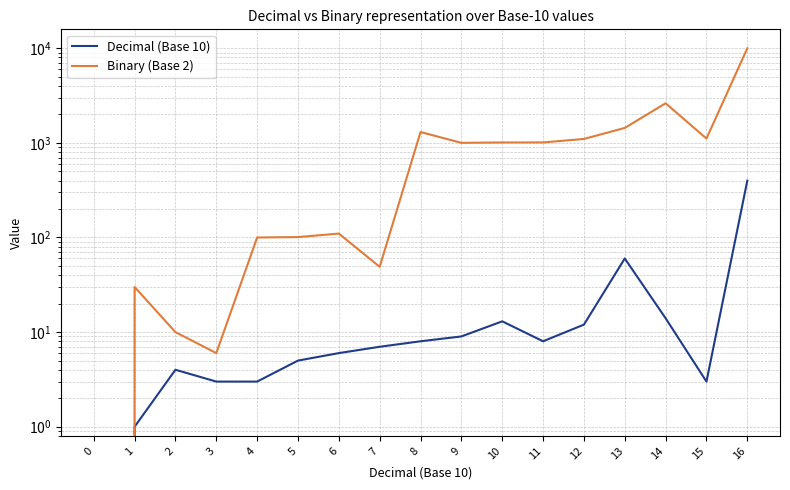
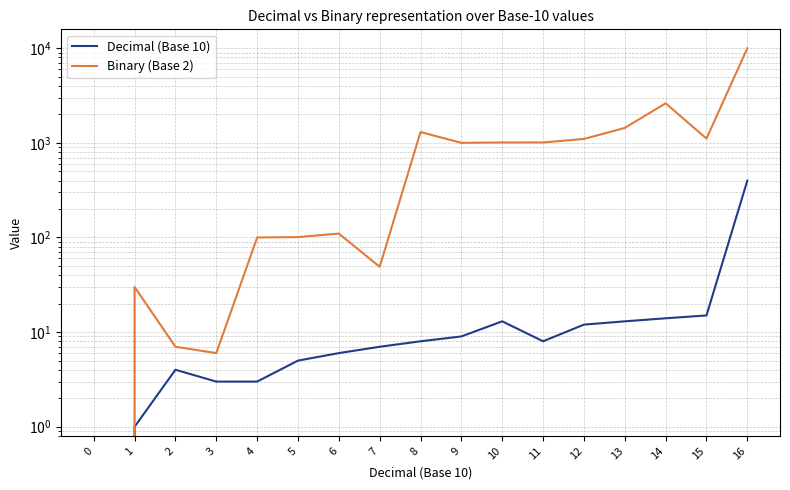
Binary (Base 2), 2: 10 -> 7
Decimal (Base 10), 13: 60 -> 13
Decimal (Base 10), 15: 3 -> 15
